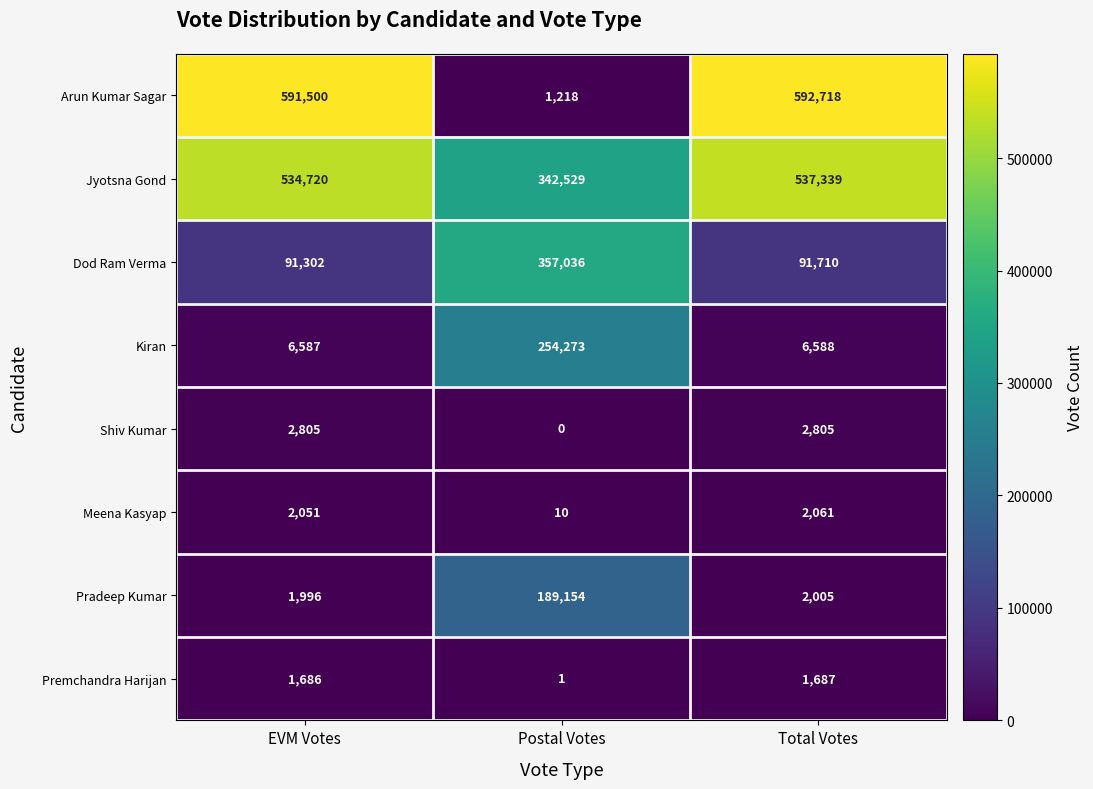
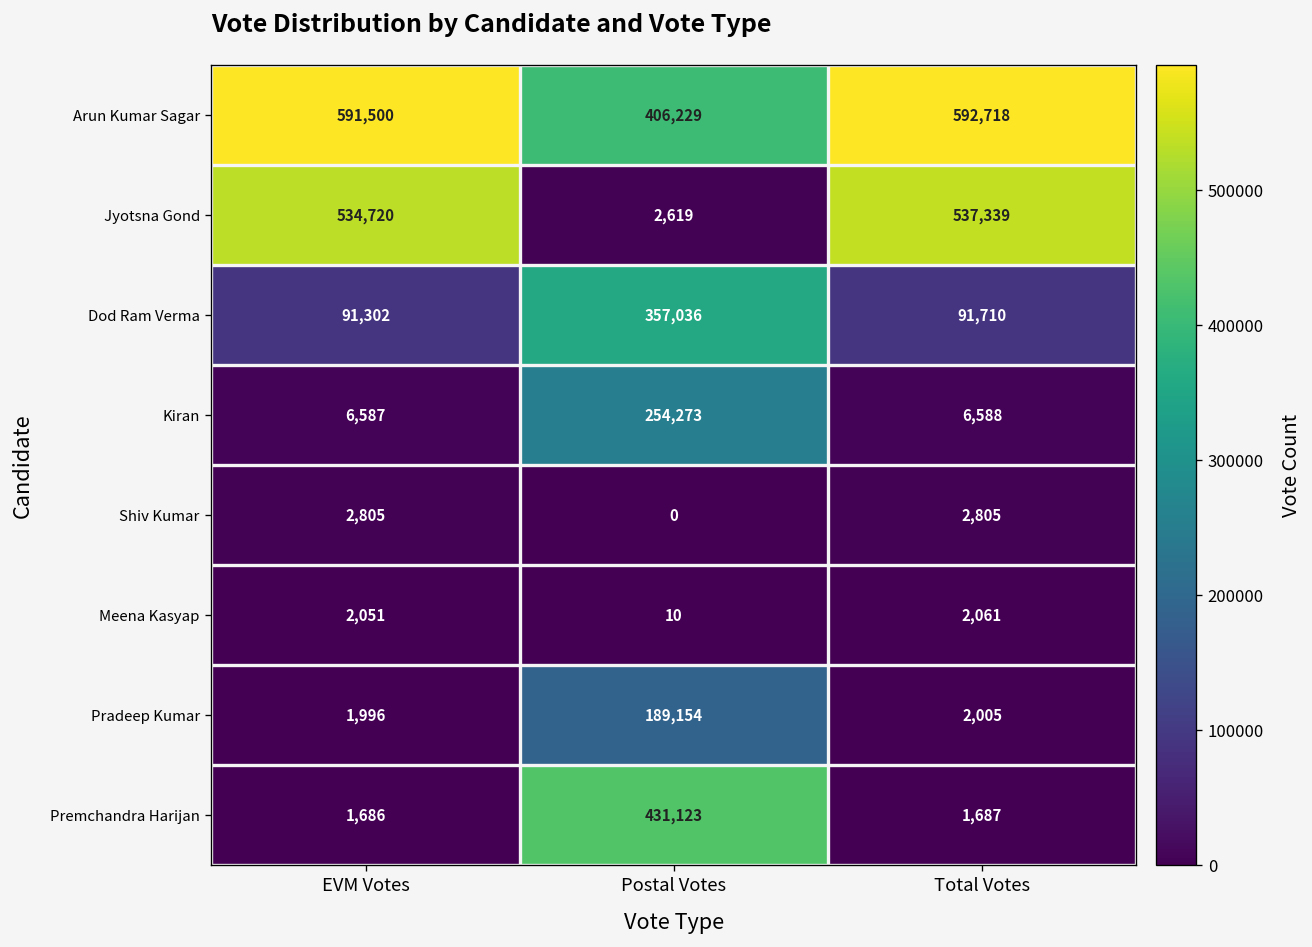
Arun Kumar Sagar, Postal Votes: 1,218 -> 406,229
Jyotsna Gond, Postal Votes: 342,529 -> 2,619
Premchandra Harijan, Postal Votes: 1 -> 431,123
